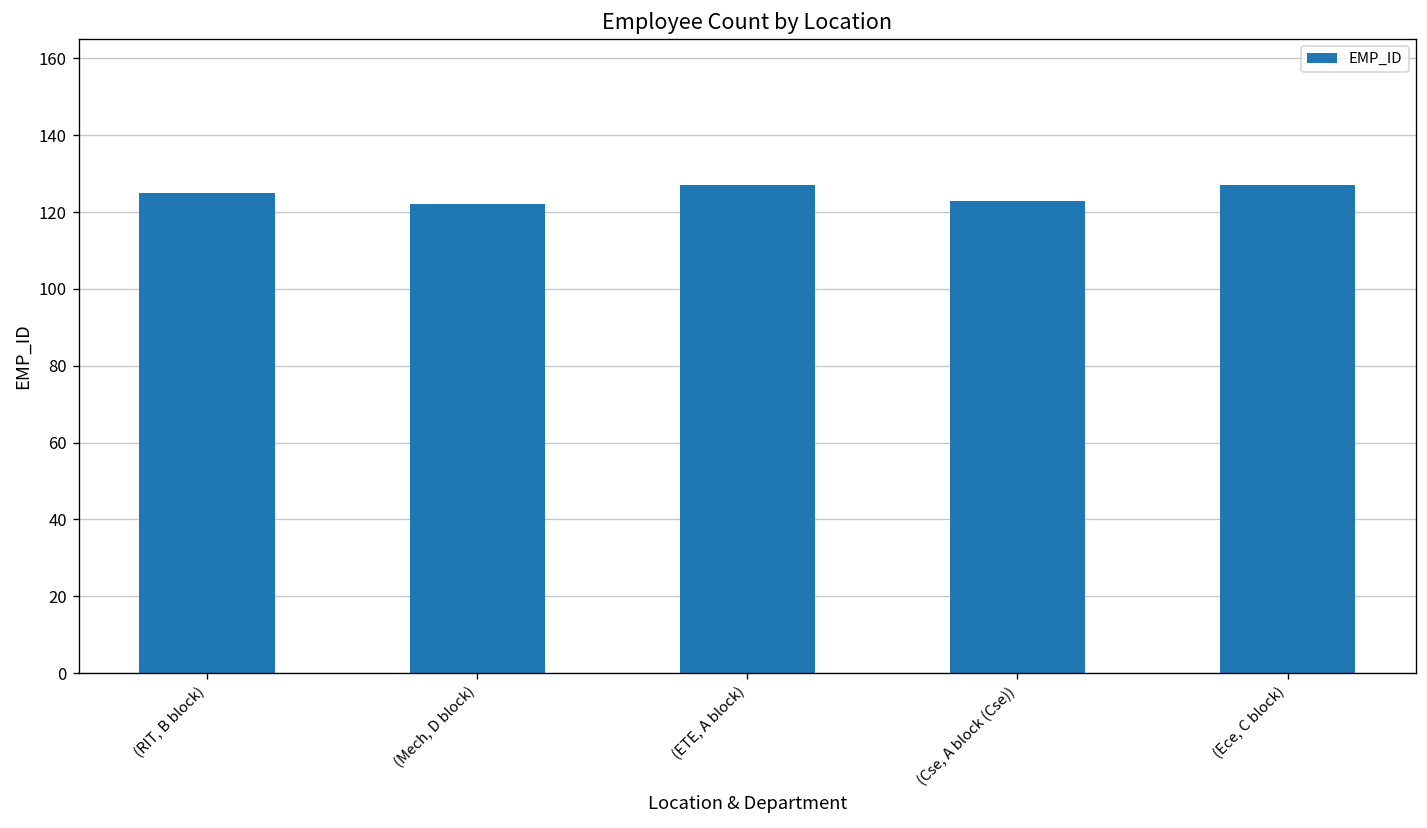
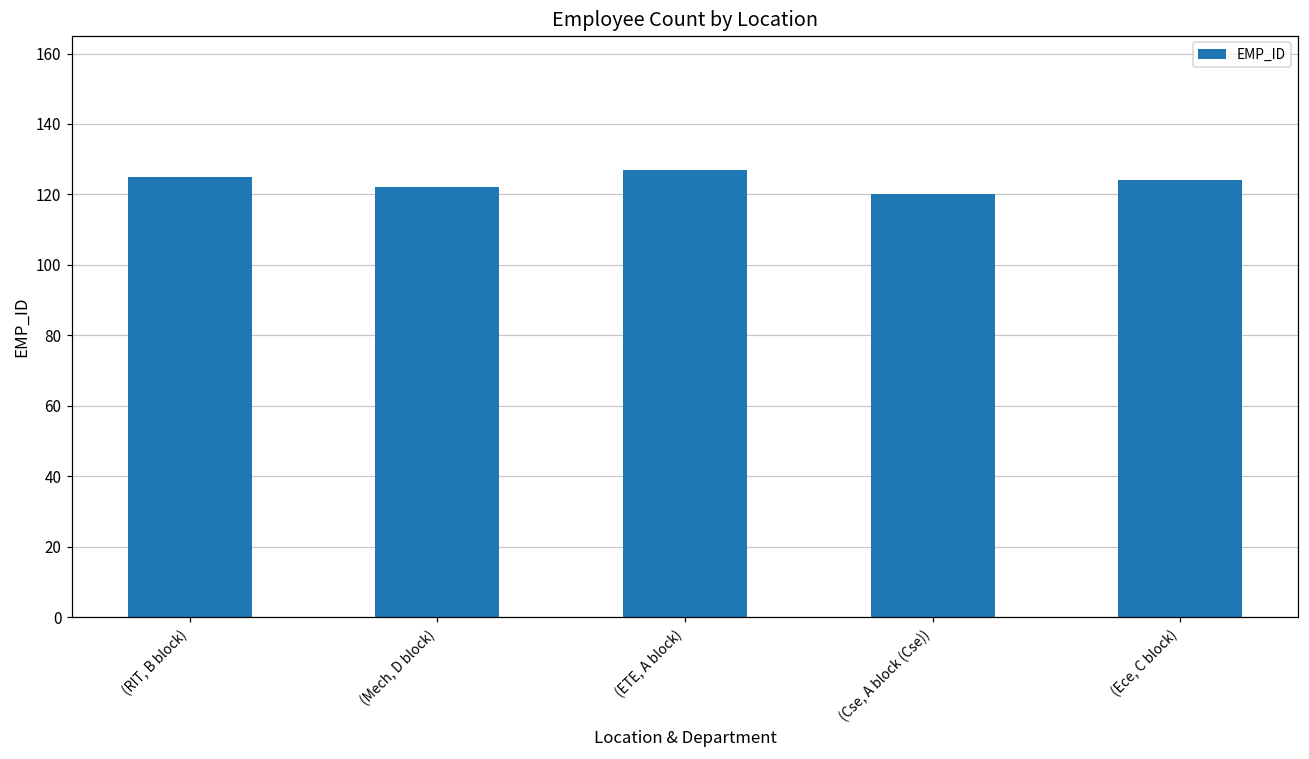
(Cse, A block (Cse)): 123 -> 120
(Ece, C block): 127 -> 124
